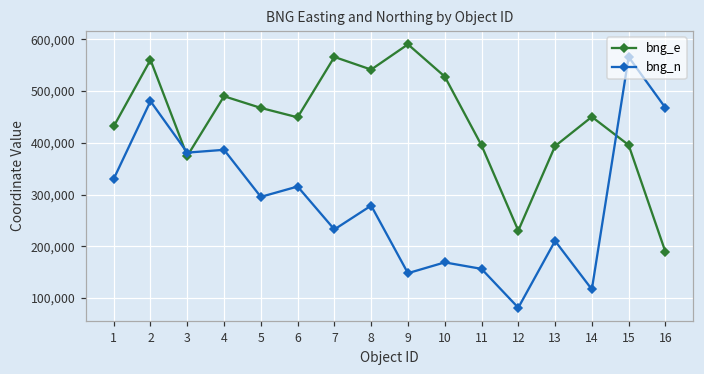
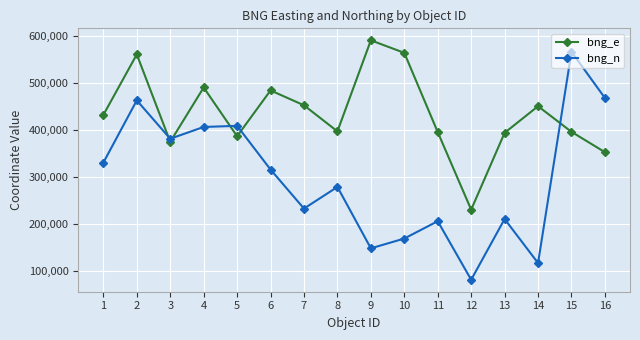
bng_n, 2: 480,000 -> 460,000
bng_n, 4: 390,000 -> 410,000
bng_e, 5: 470,000 -> 390,000
bng_n, 5: 300,000 -> 410,000
bng_e, 6: 450,000 -> 480,000
bng_e, 7: 570,000 -> 450,000
bng_e, 8: 540,000 -> 400,000
bng_e, 10: 530,000 -> 560,000
bng_n, 11: 160,000 -> 210,000
bng_e, 16: 190,000 -> 350,000
